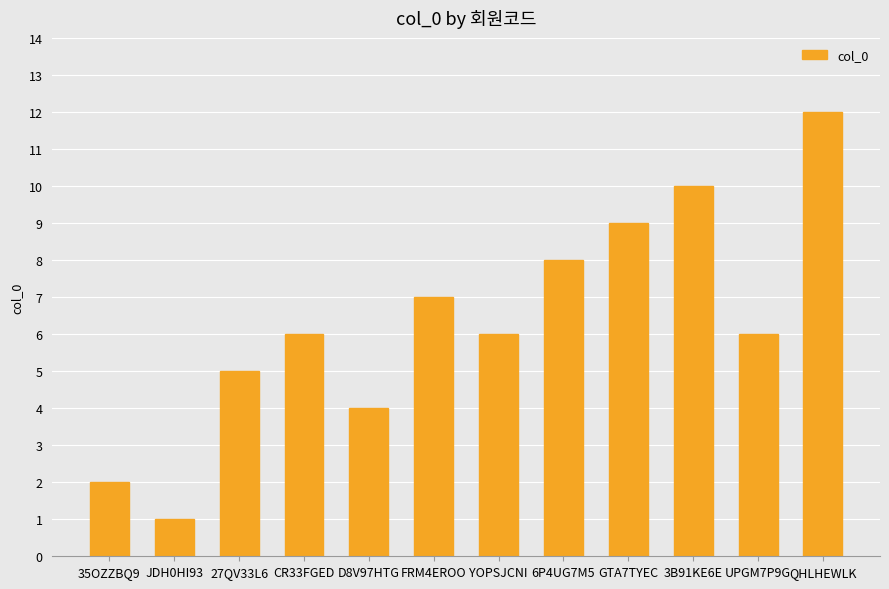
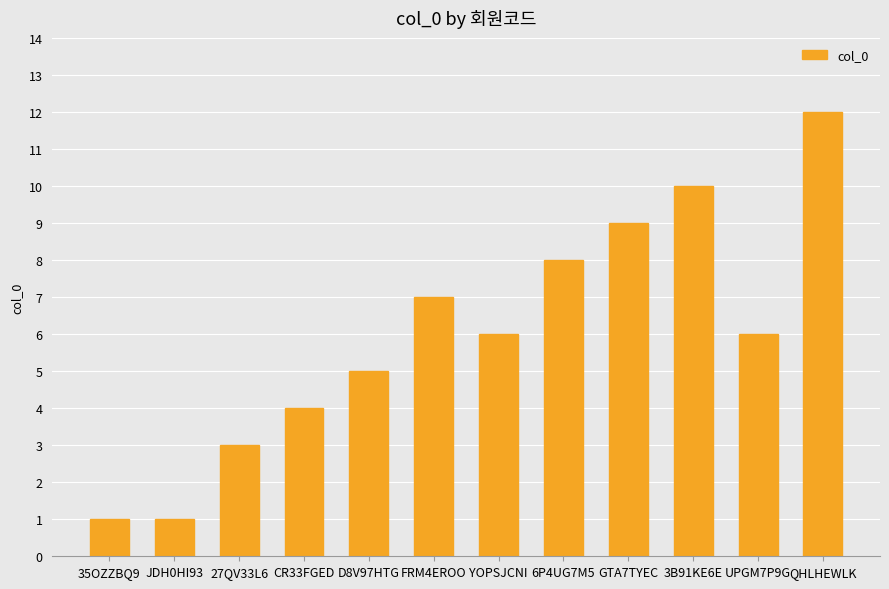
35OZZBQ9: 2 -> 1
27QV33L6: 5 -> 3
CR33FGED: 6 -> 4
D8V97HTG: 4 -> 5
